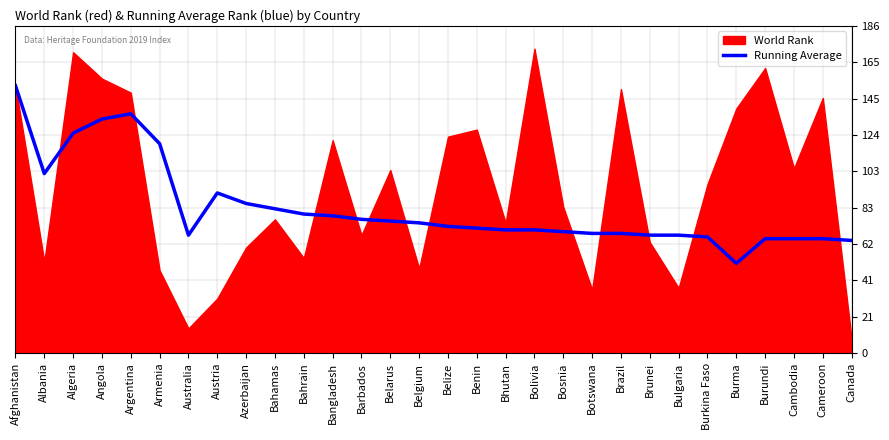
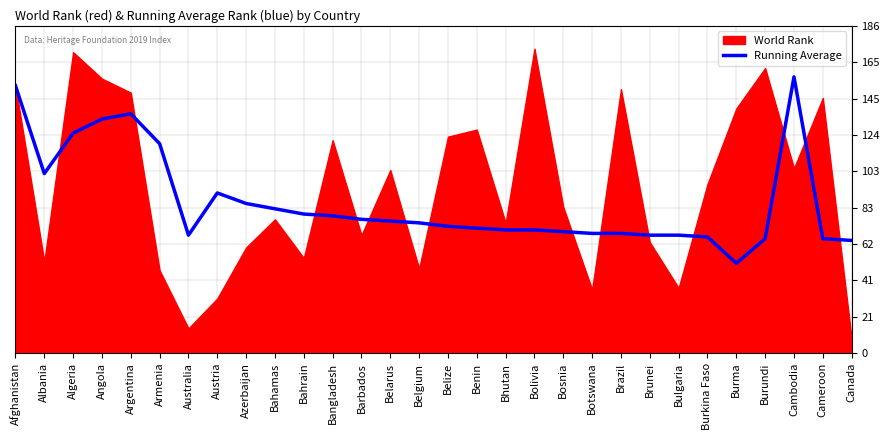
Running Average, Cambodia: 65 -> 157
